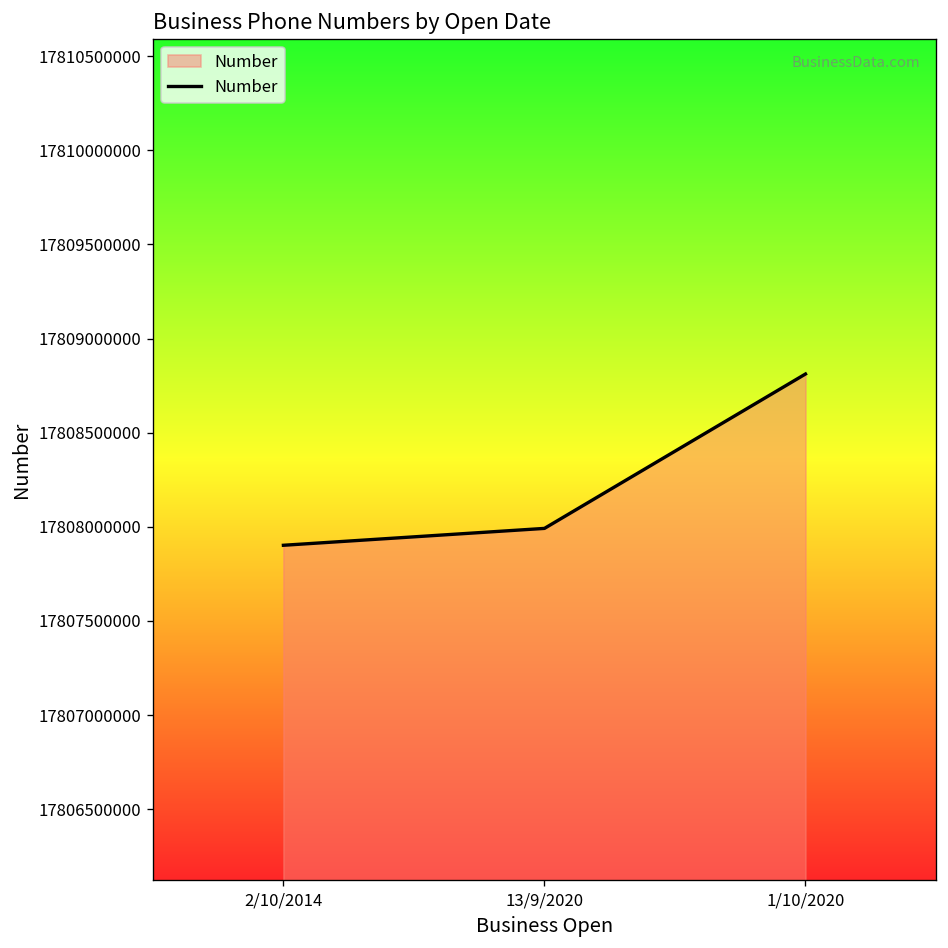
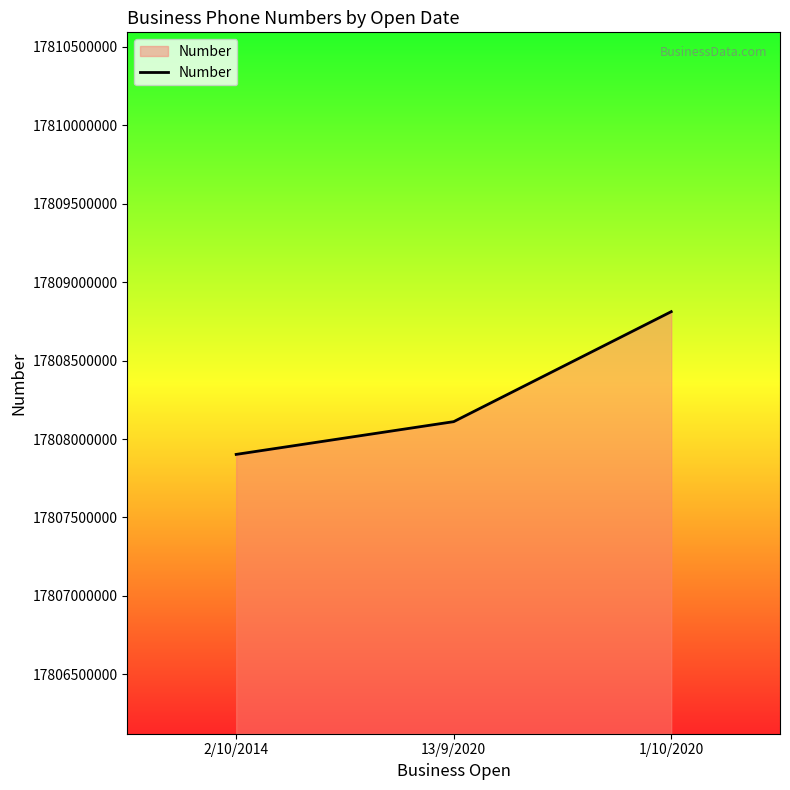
13/9/2020: 17807990000 -> 17808110000
